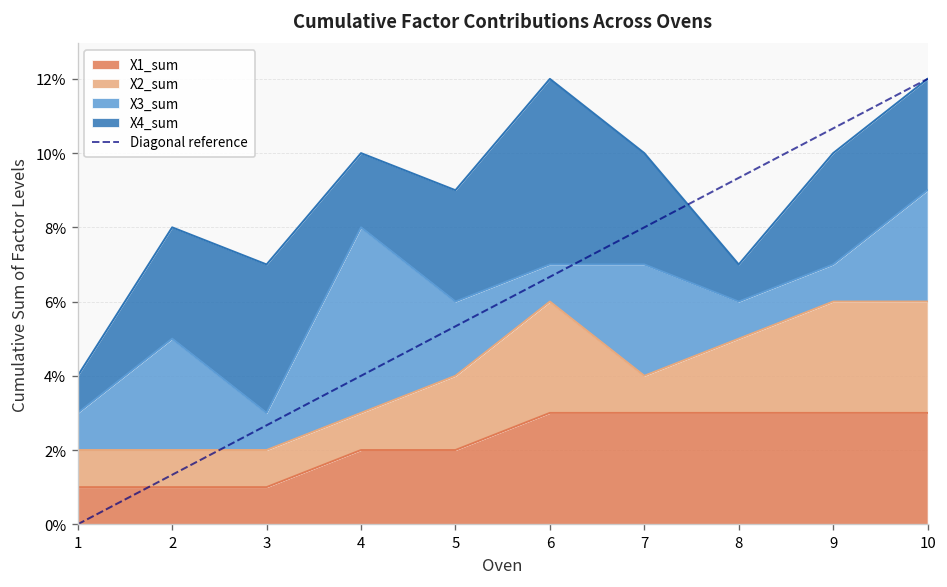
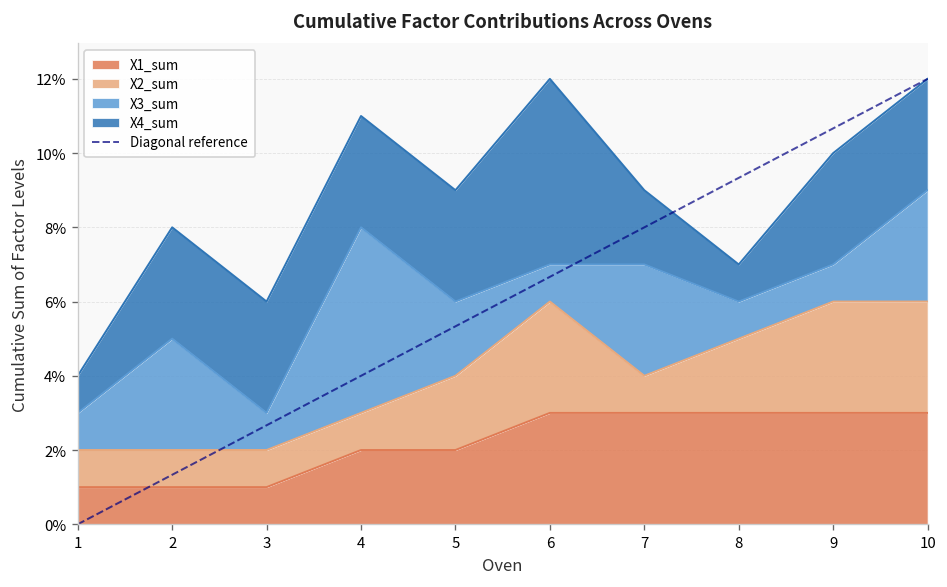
X4_sum, 3: 4.0% -> 3.0%
X4_sum, 4: 2.0% -> 3.0%
X4_sum, 7: 3.0% -> 2.0%
